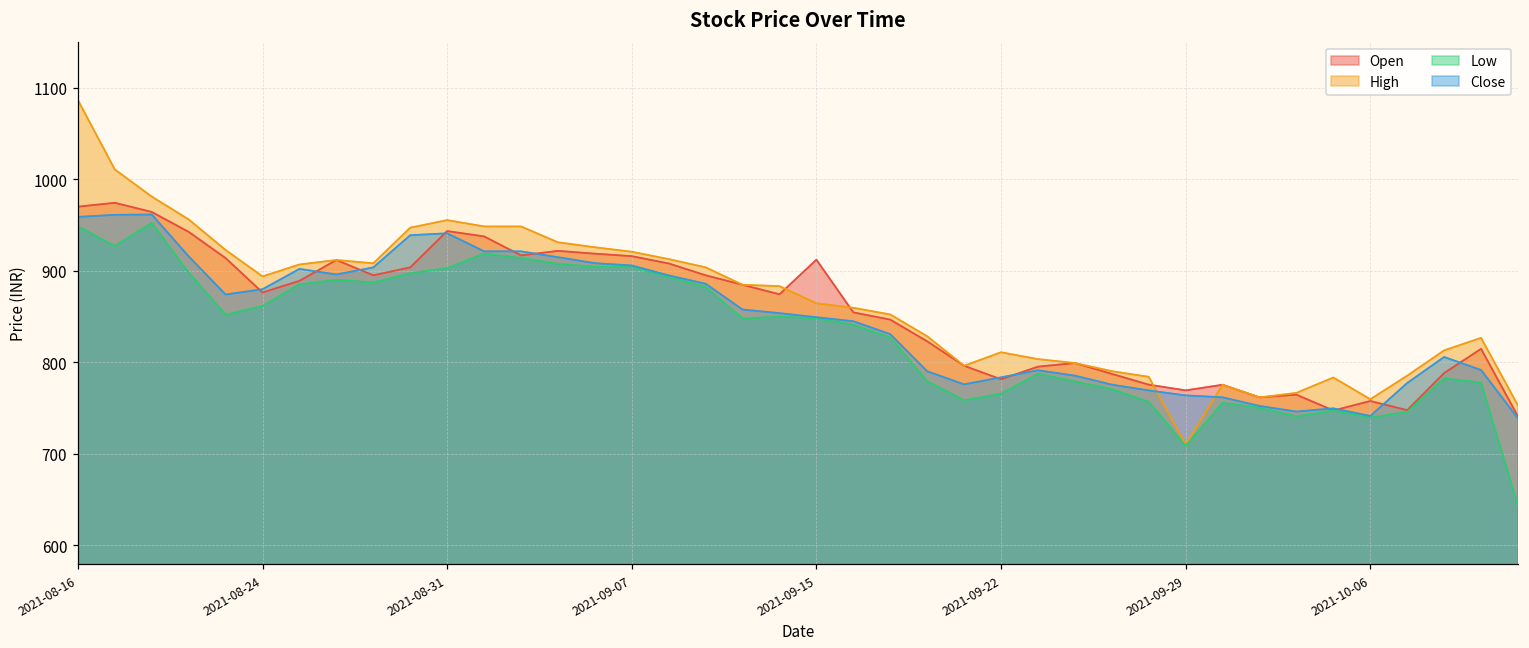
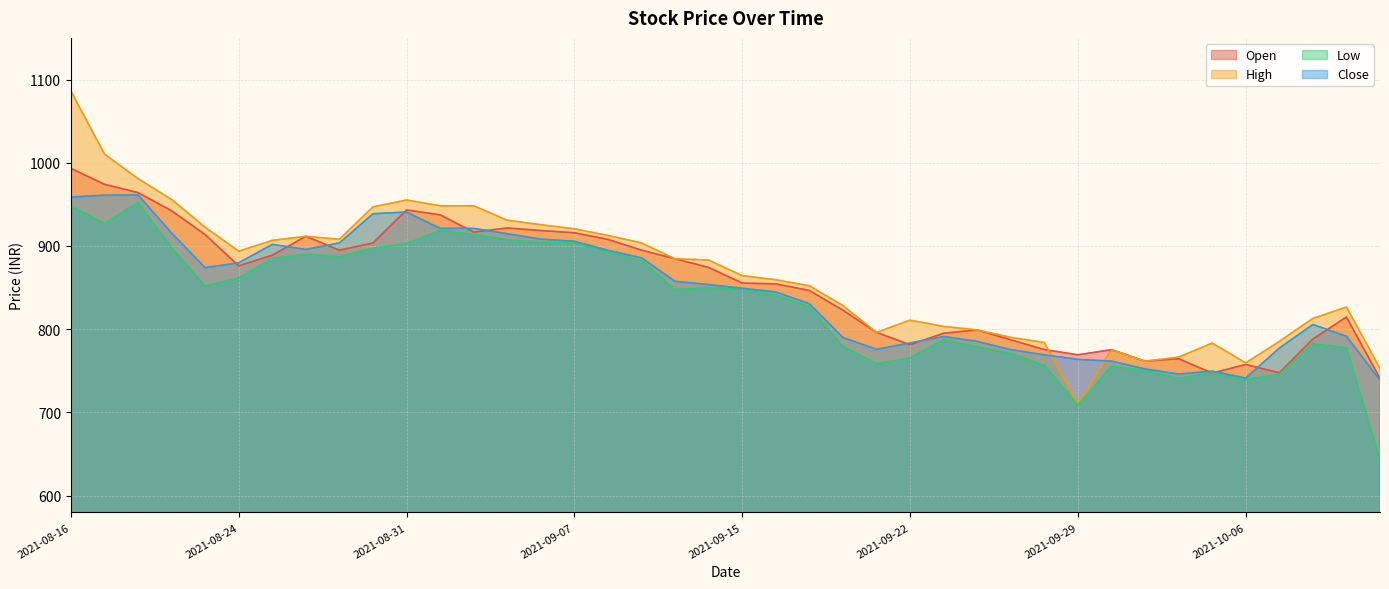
Open, 2021-08-16: 970 -> 990
Open, 2021-09-15: 910 -> 860
